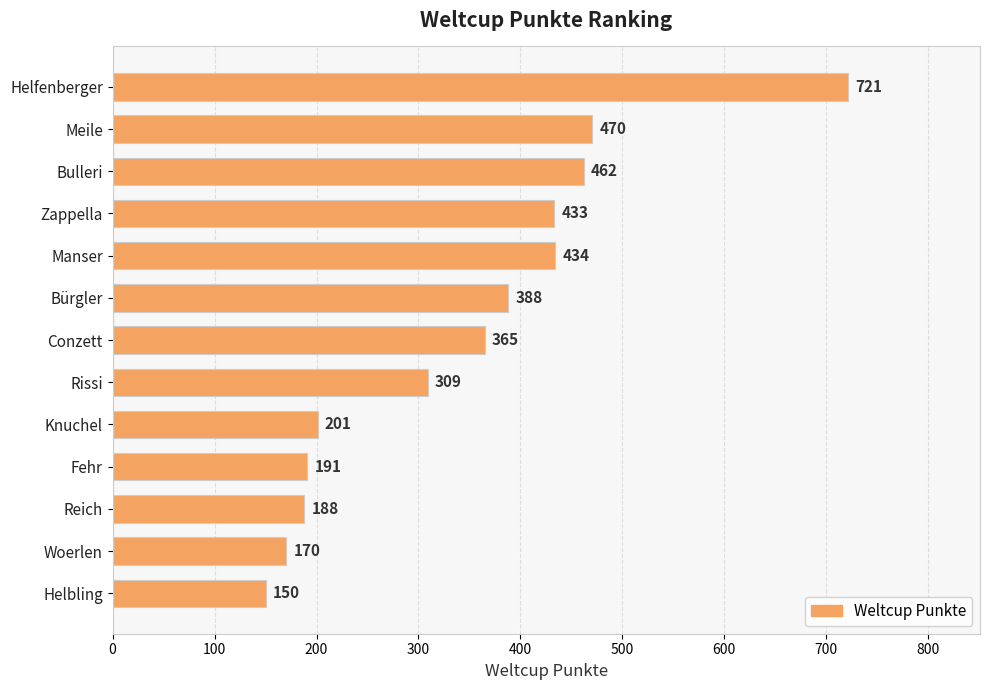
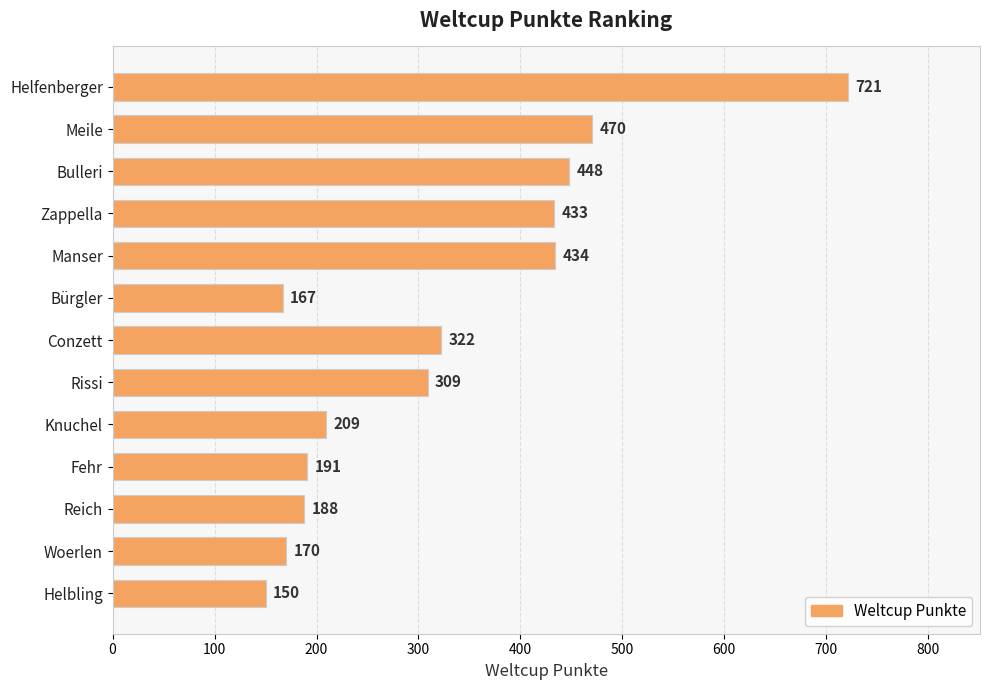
Bulleri: 462 -> 448
Bürgler: 388 -> 167
Conzett: 365 -> 322
Knuchel: 201 -> 209
